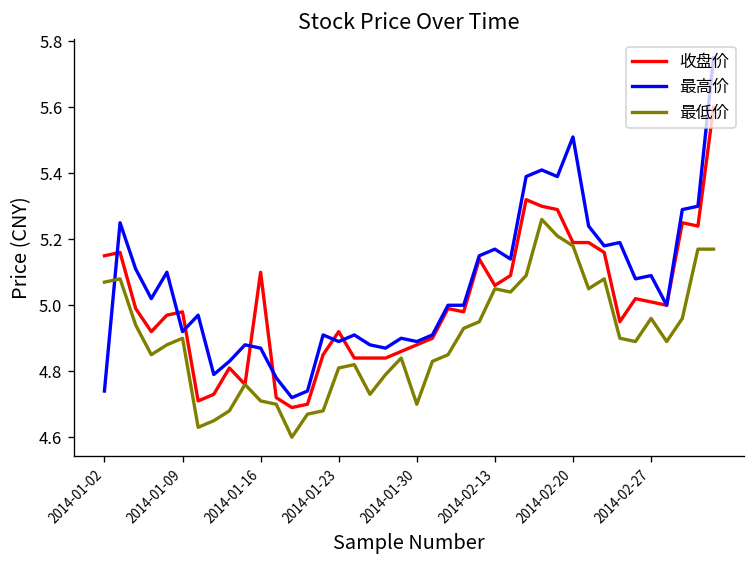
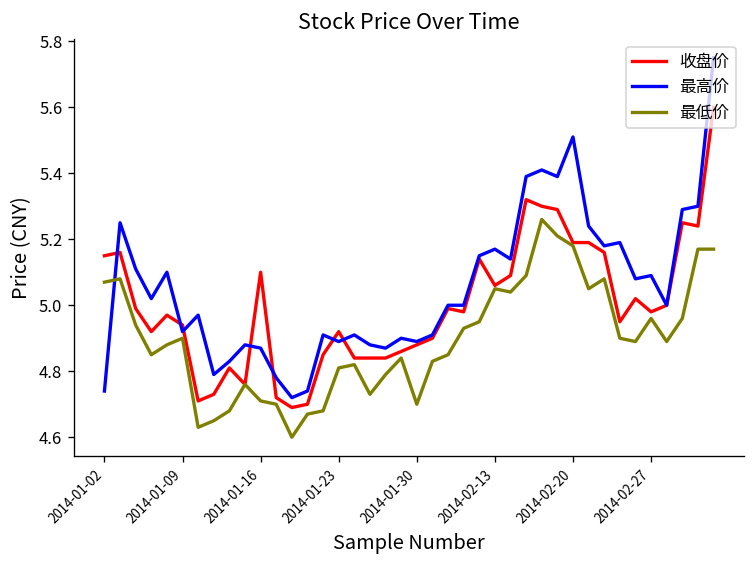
收盘价, 2014-01-09: 4.98 -> 4.94
收盘价, 2014-02-27: 5.01 -> 4.98
